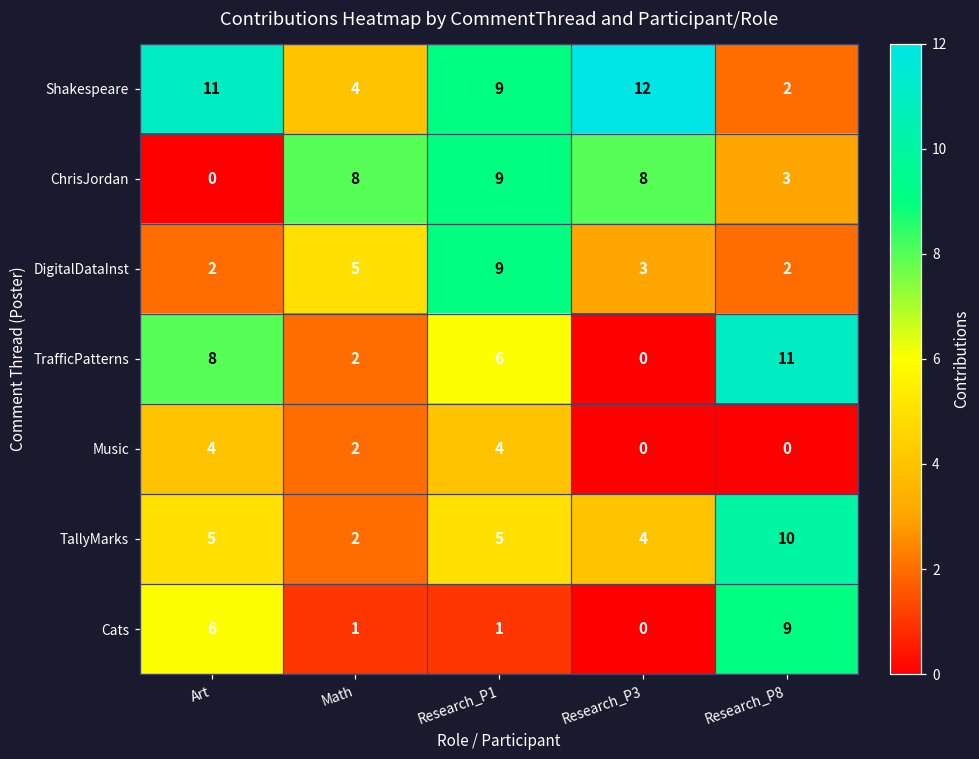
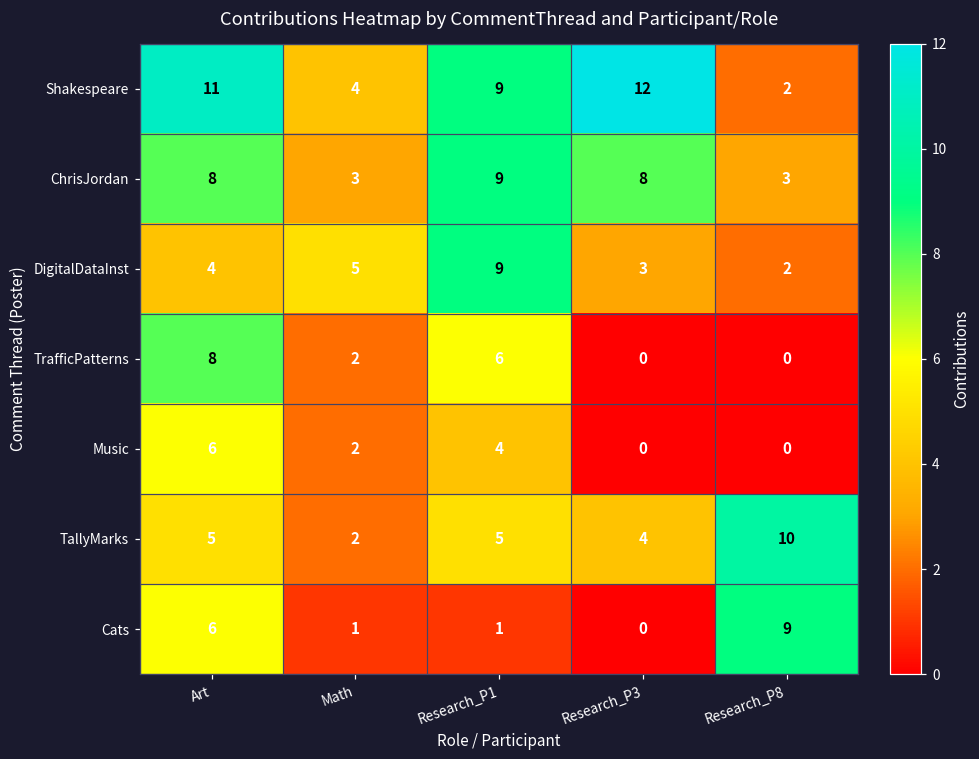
ChrisJordan, Art: 0 -> 8
ChrisJordan, Math: 8 -> 3
DigitalDataInst, Art: 2 -> 4
TrafficPatterns, Research_P8: 11 -> 0
Music, Art: 4 -> 6
